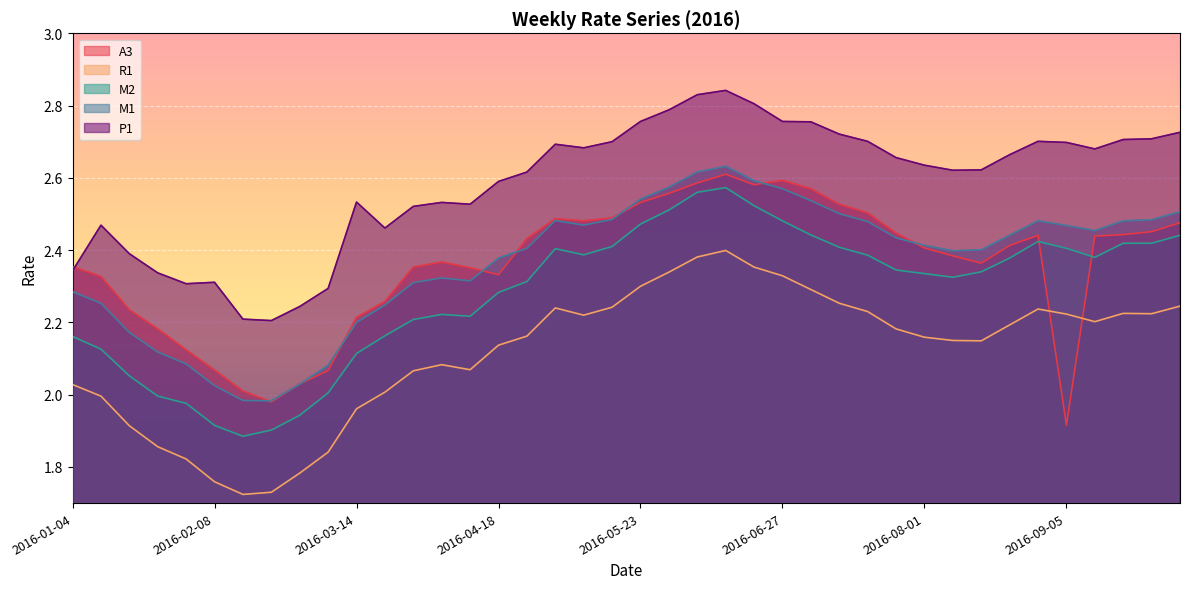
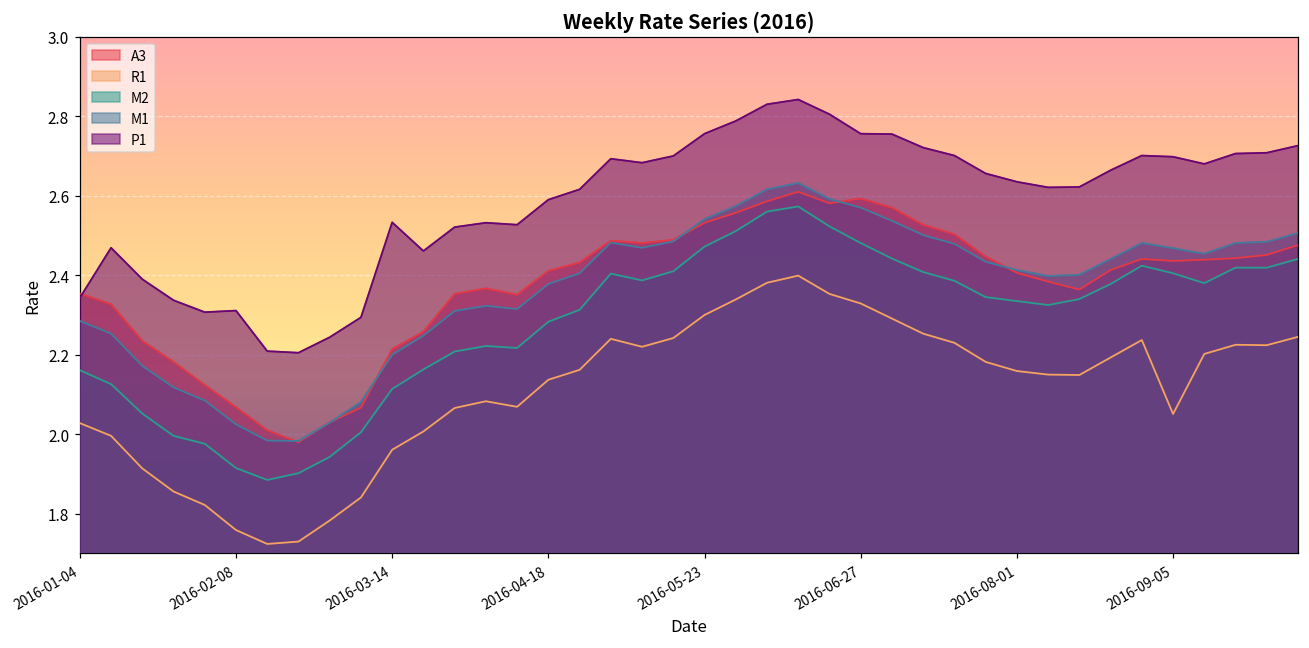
A3, 2016-04-18: 2.33 -> 2.41
A3, 2016-09-05: 1.92 -> 2.44
R1, 2016-09-05: 2.22 -> 2.05
